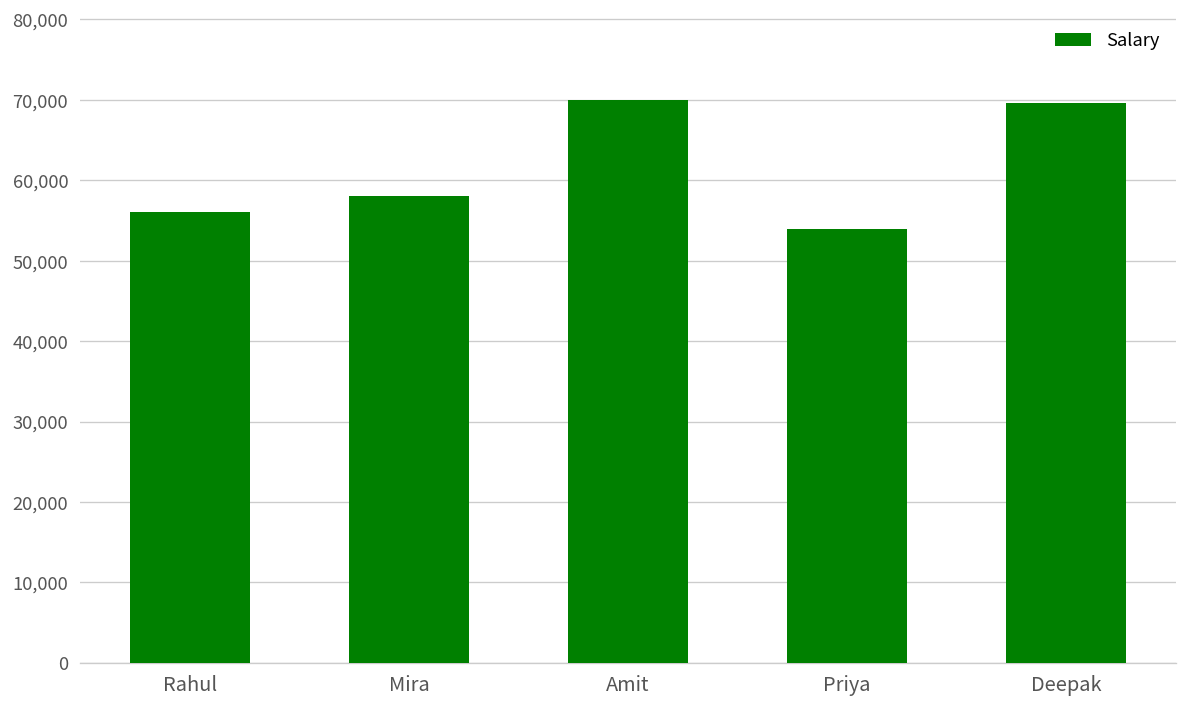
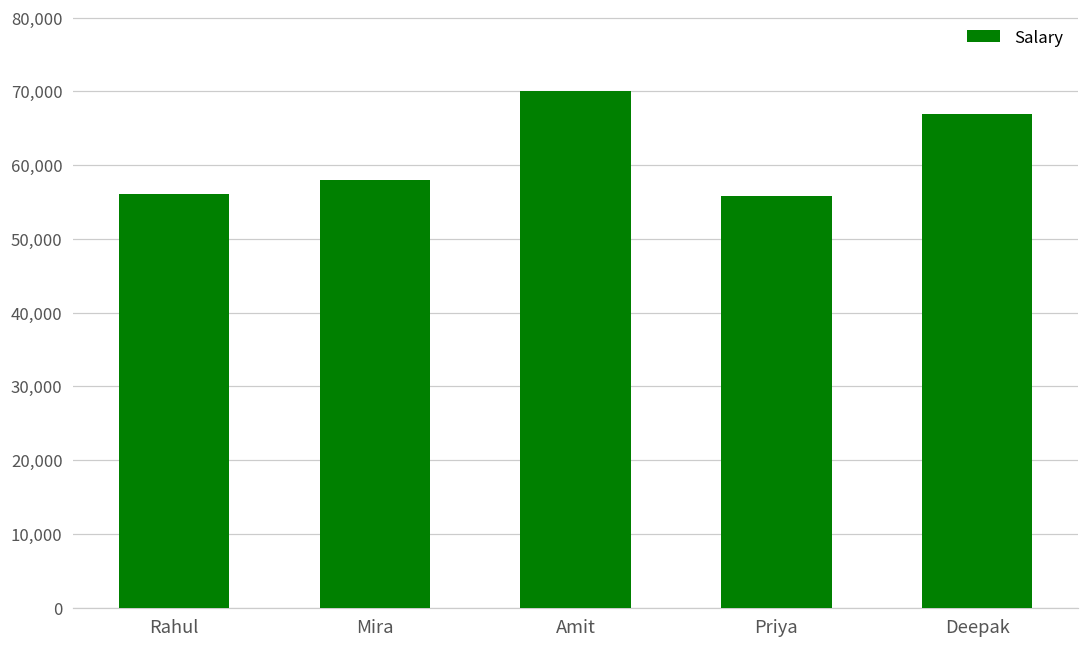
Priya: 54,000 -> 56,000
Deepak: 70,000 -> 67,000
